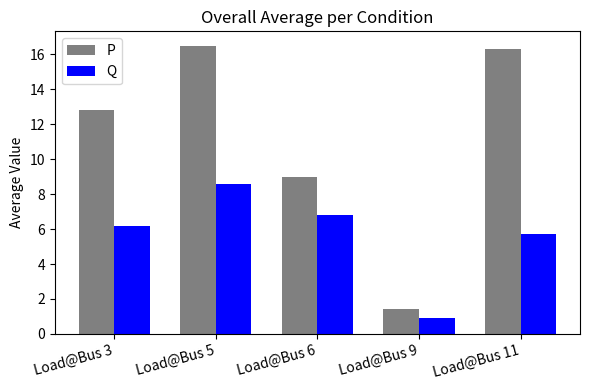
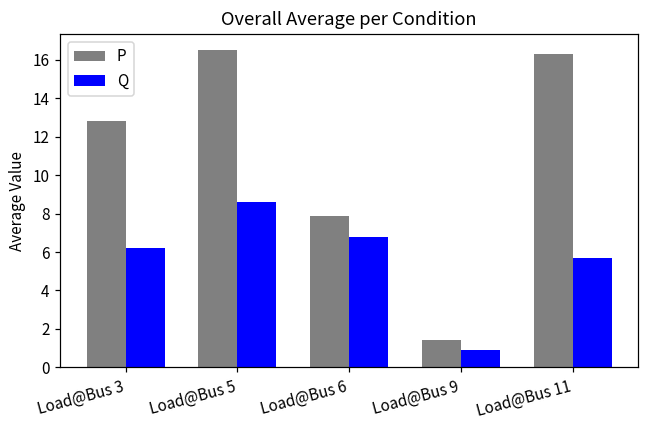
P, Load@Bus 6: 9.0 -> 7.9
